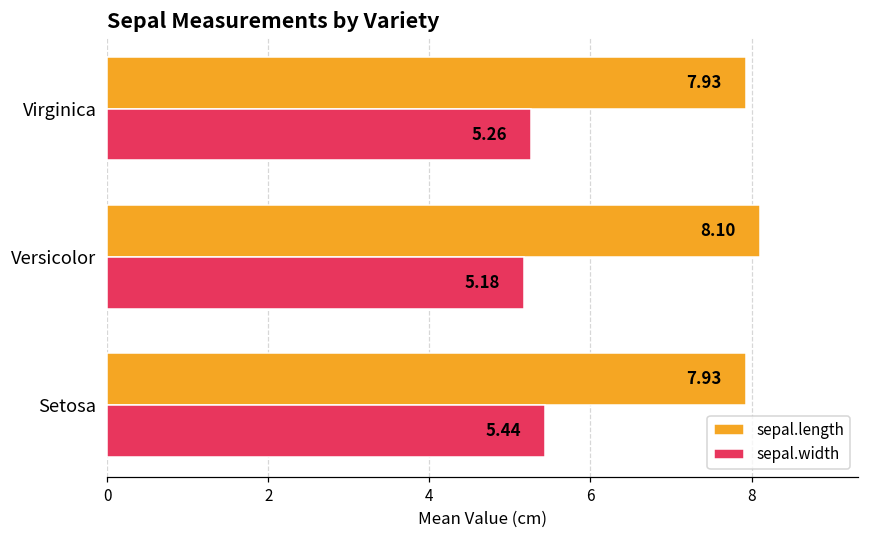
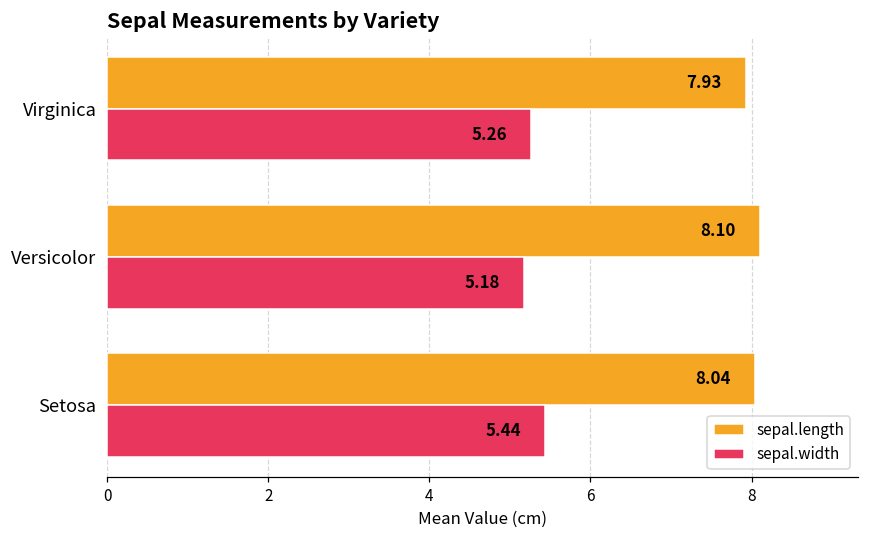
sepal.length, Setosa: 7.93 -> 8.04
